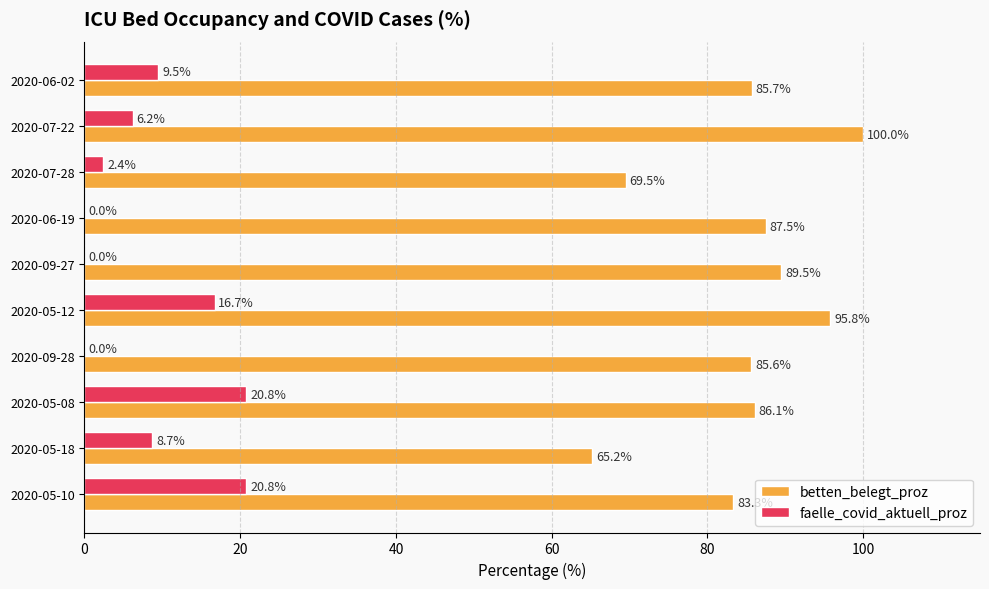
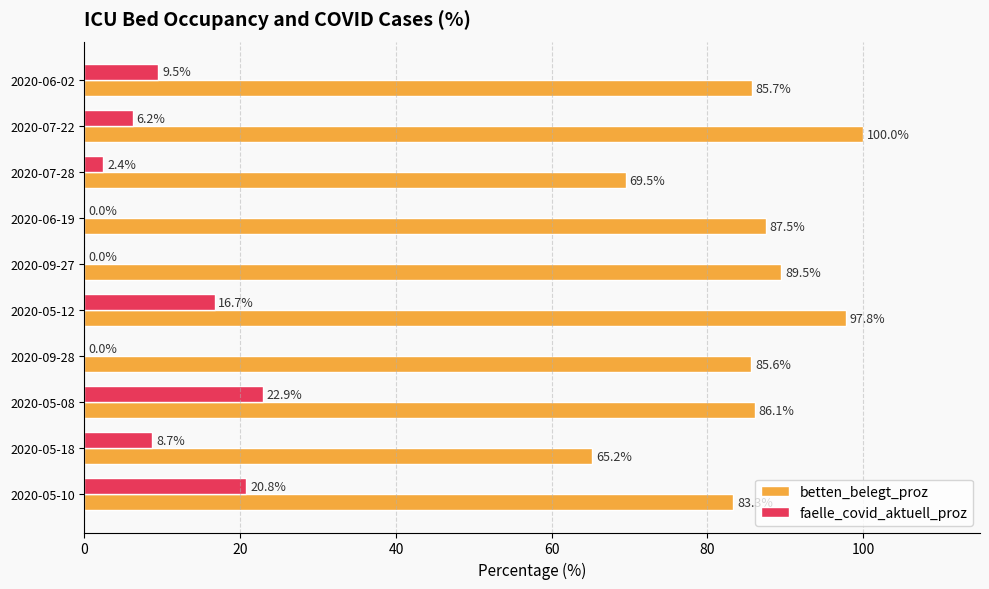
betten_belegt_proz, 2020-05-12: 95.8% -> 97.8%
faelle_covid_aktuell_proz, 2020-05-08: 20.8% -> 22.9%
